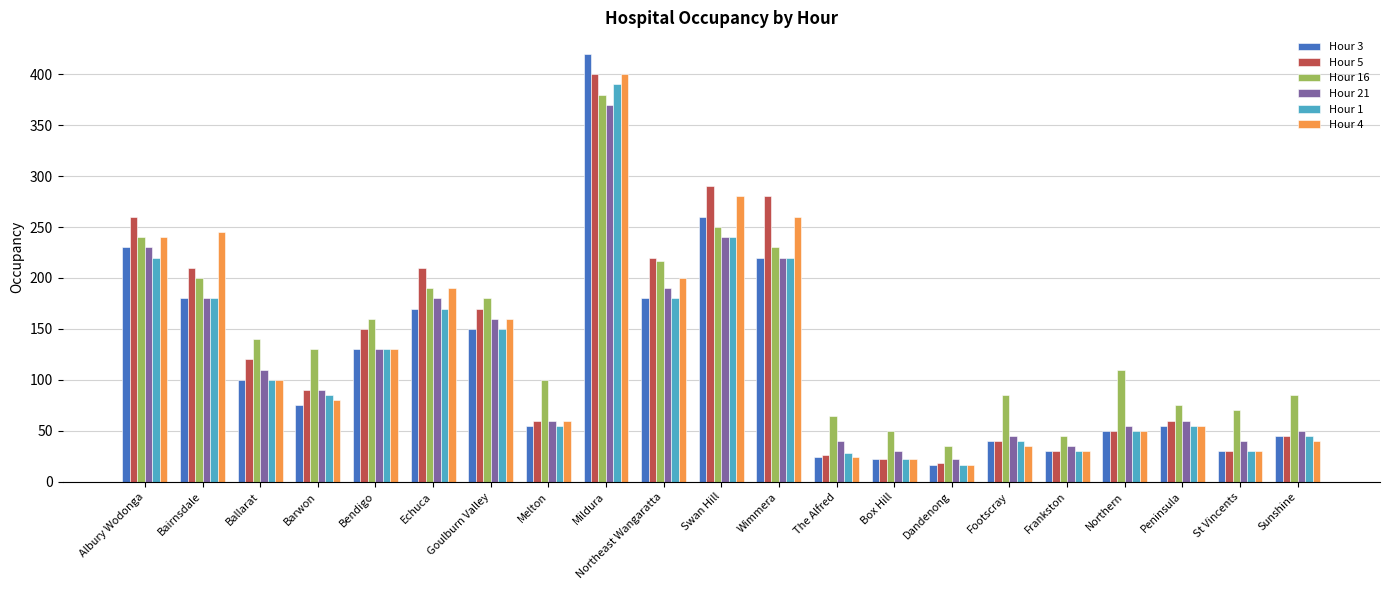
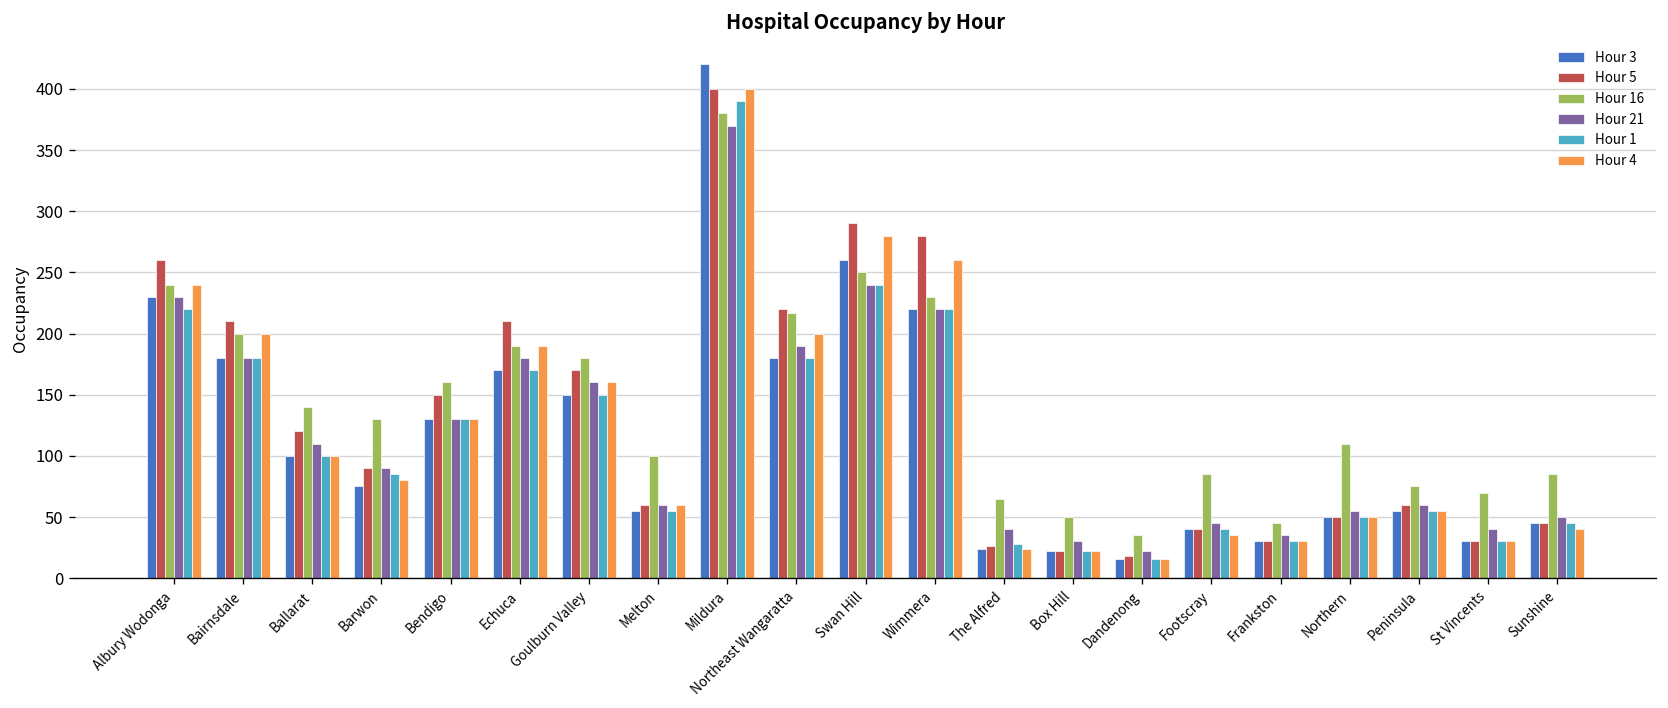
Hour 4, Bairnsdale: 245 -> 200
